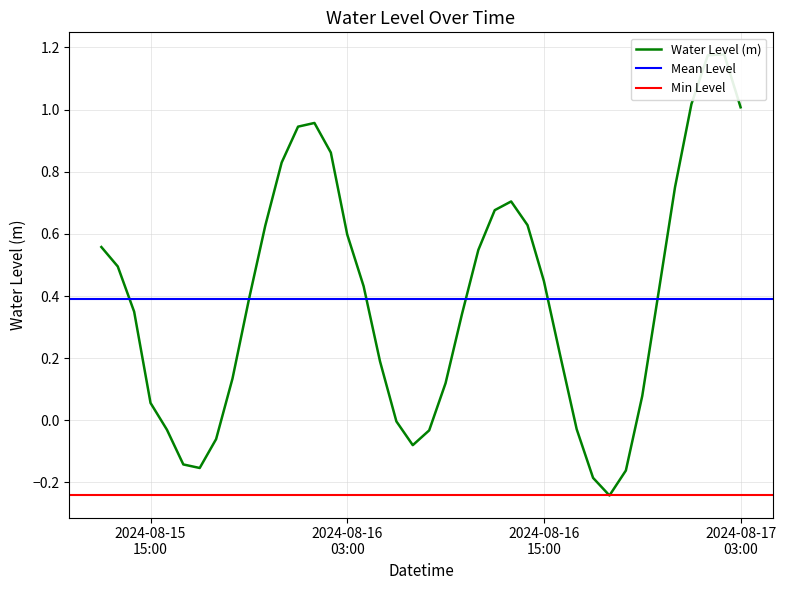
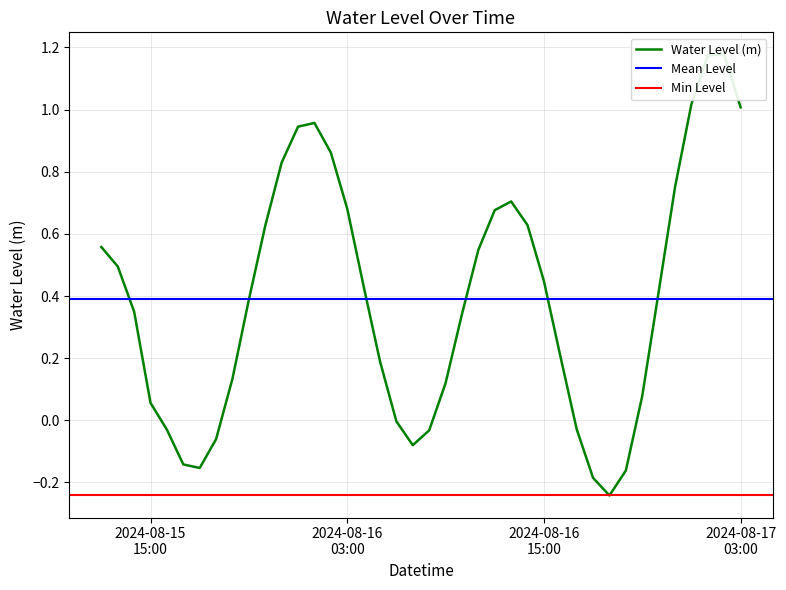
2024-08-16 03:00: 0.60 -> 0.68
